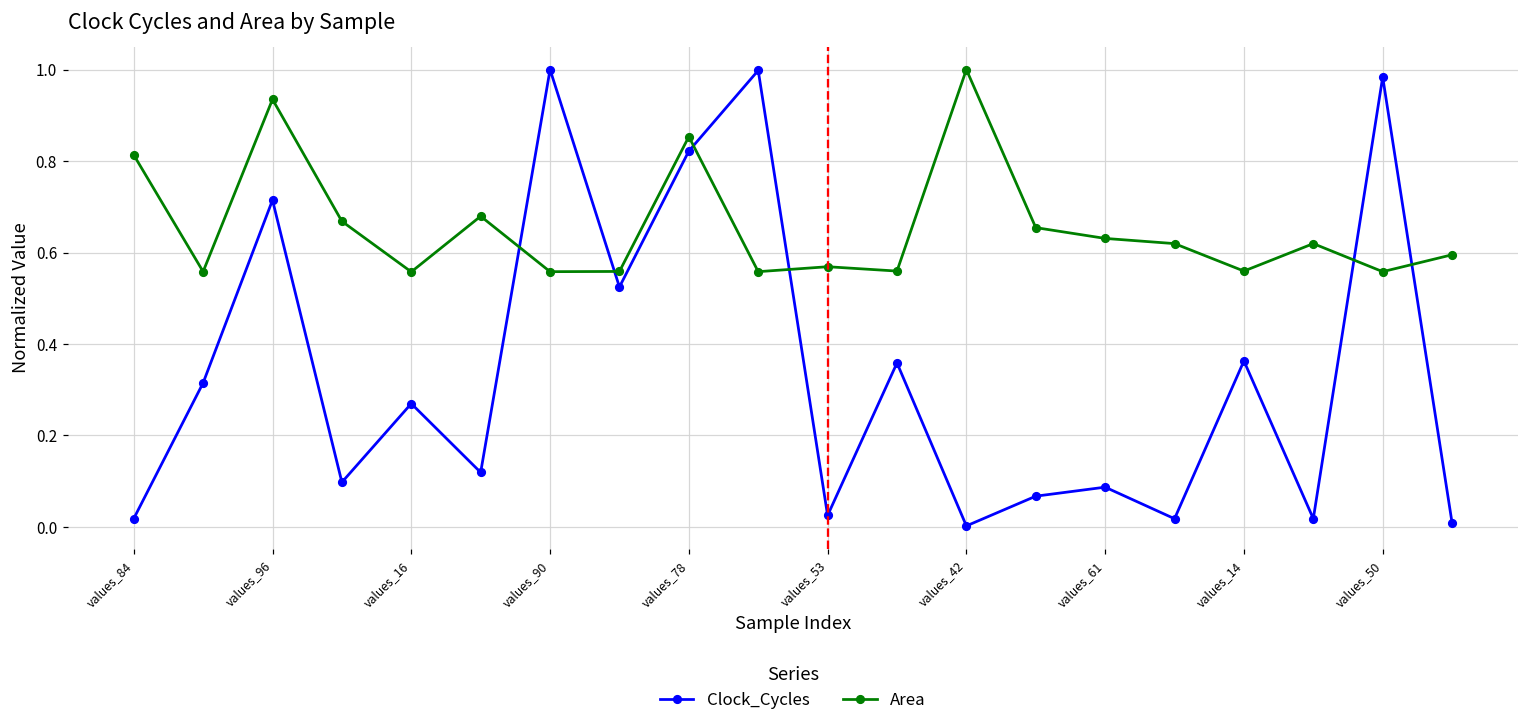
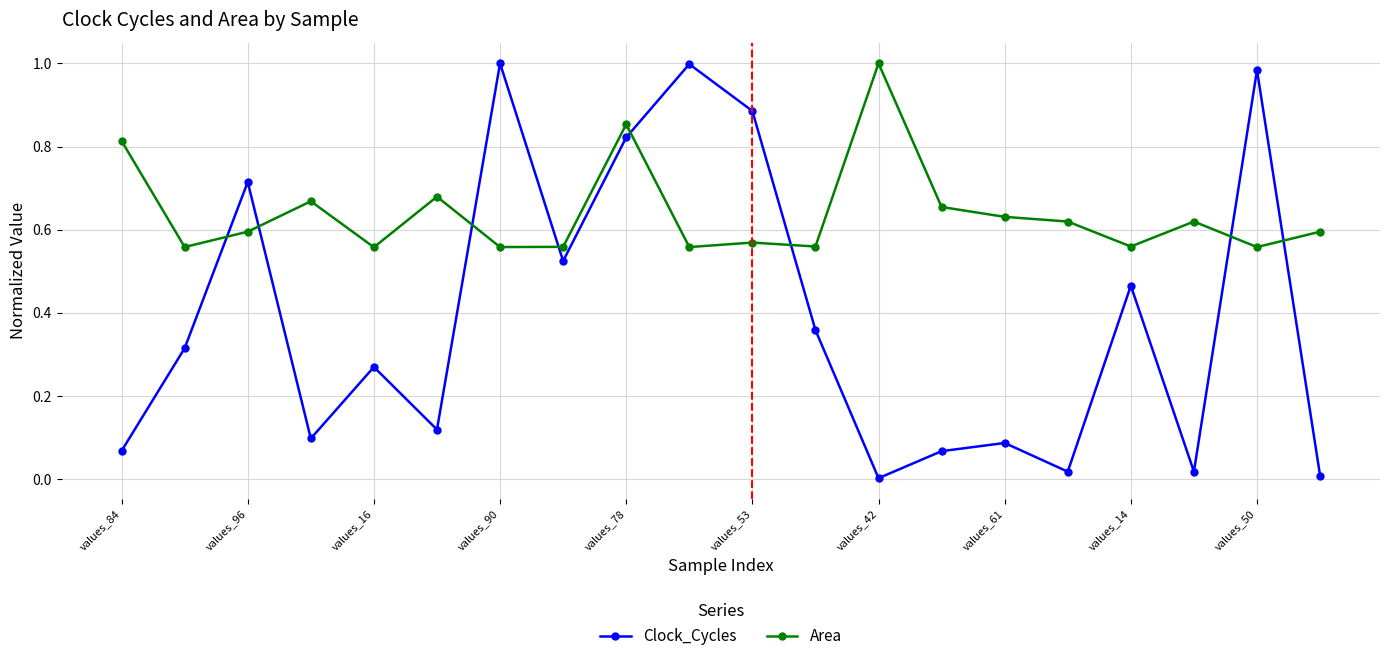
Clock_Cycles, values_84: 0.02 -> 0.07
Area, values_96: 0.93 -> 0.60
Clock_Cycles, values_53: 0.03 -> 0.89
Clock_Cycles, values_14: 0.36 -> 0.47
